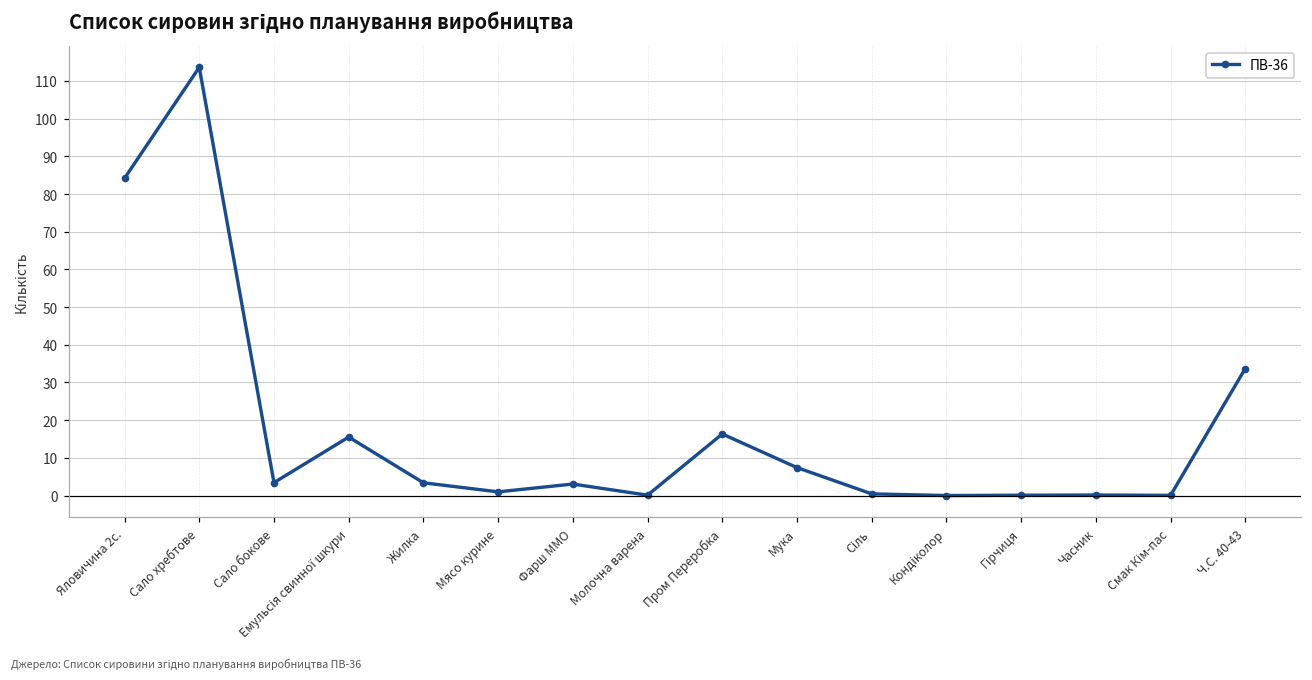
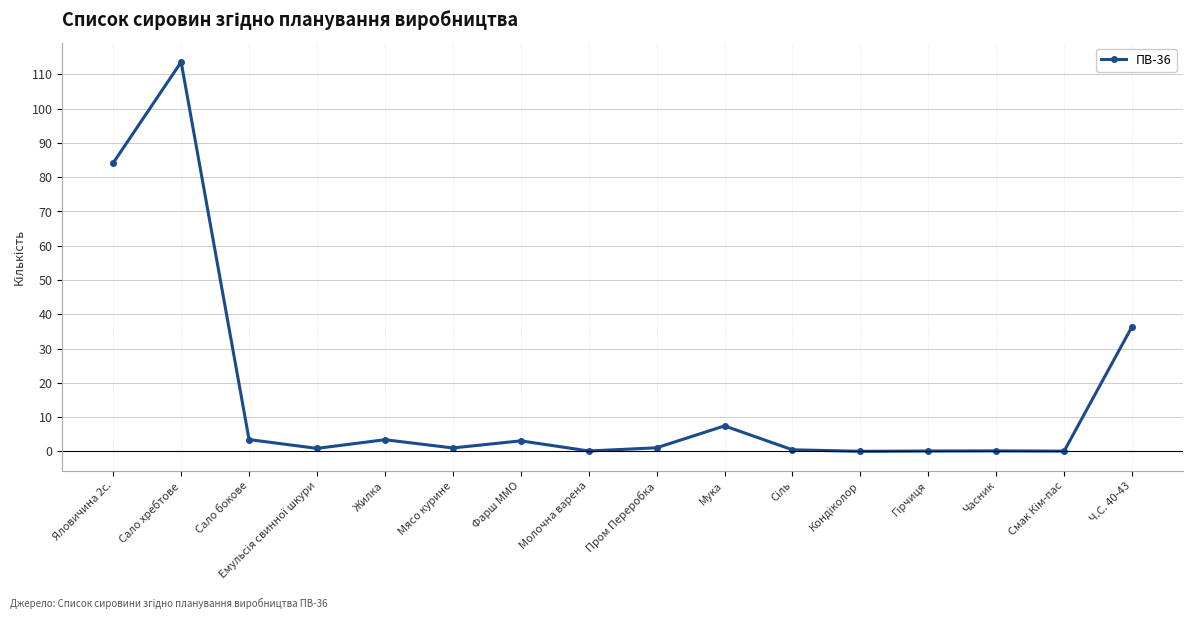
Емульсія свинної шкури: 16 -> 1
Пром Переробка: 16 -> 1
Ч.С. 40-43: 34 -> 36
